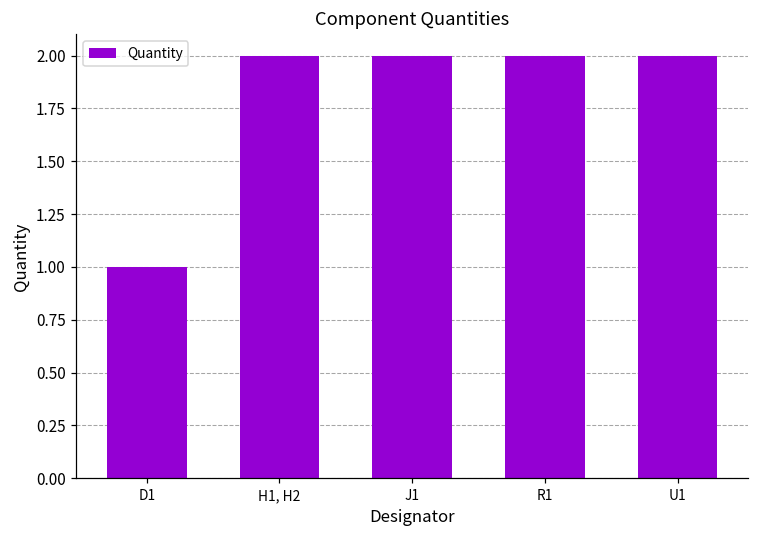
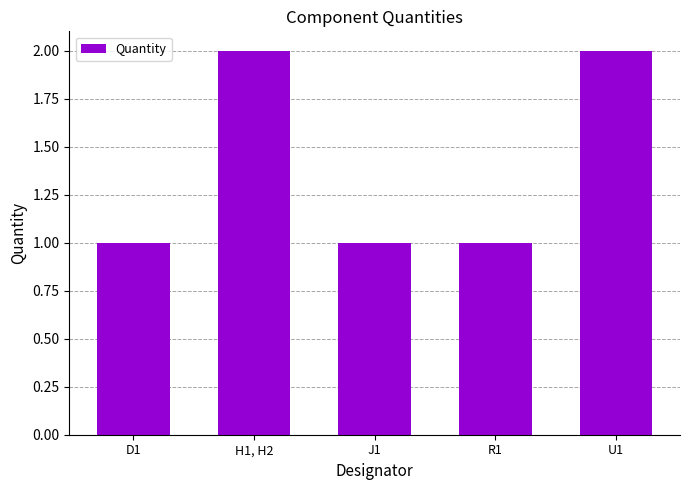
J1: 2 -> 1
R1: 2 -> 1
